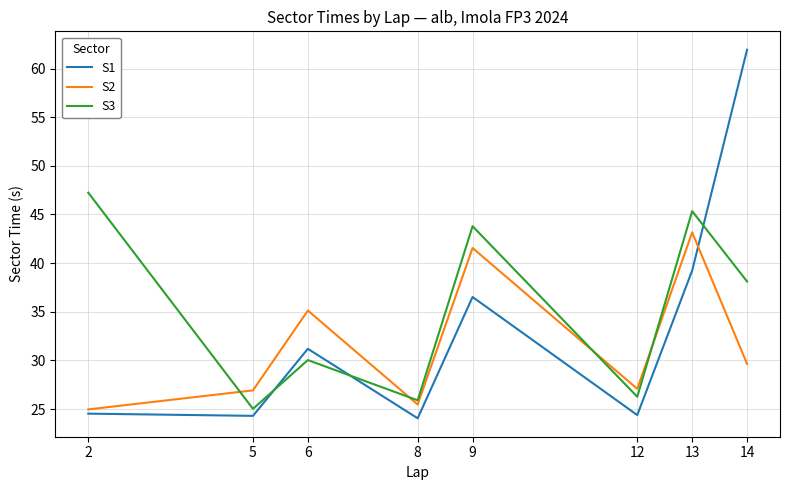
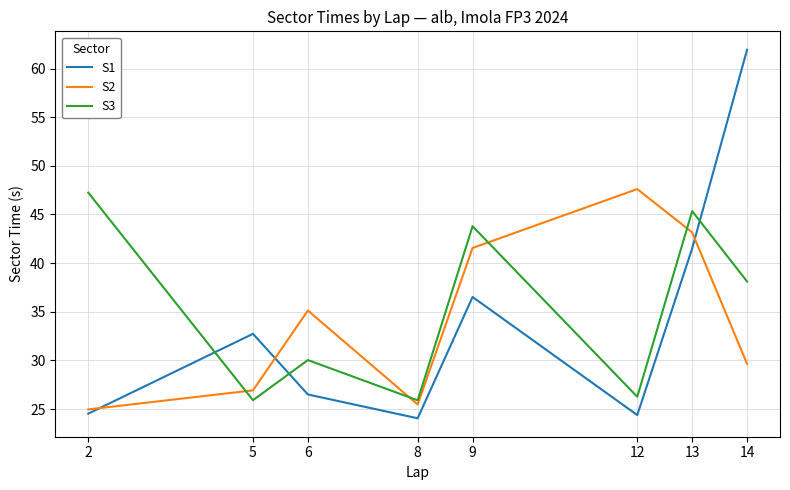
S1, 5: 24 -> 33
S3, 5: 25 -> 26
S1, 6: 31 -> 26
S2, 12: 27 -> 48
S1, 13: 39 -> 42
